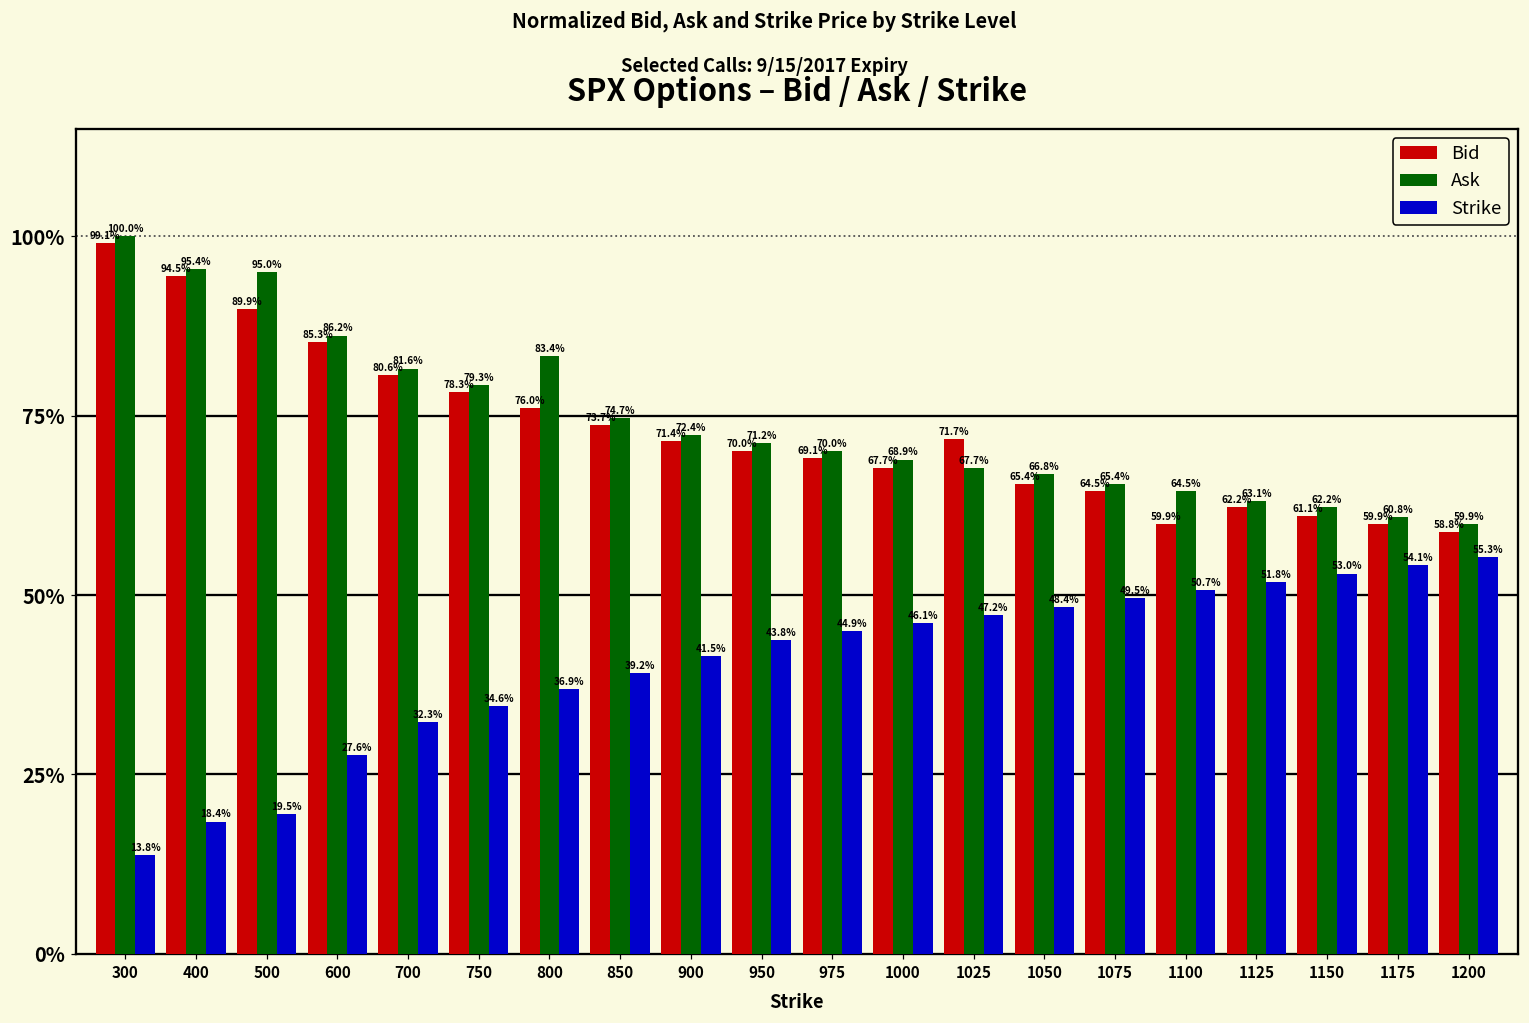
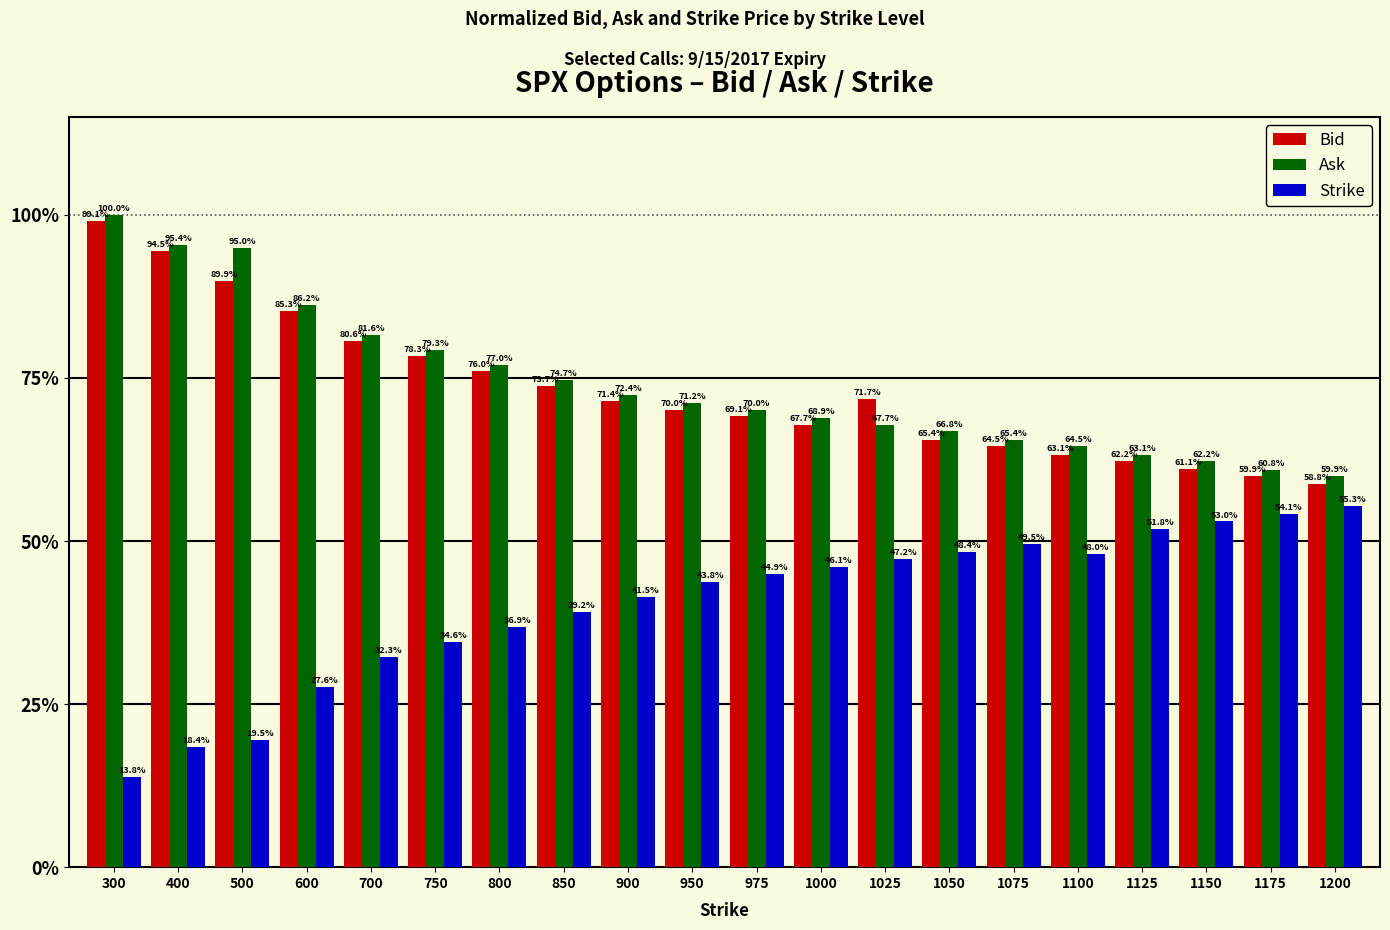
Ask, 800: 83.4% -> 77.0%
Bid, 1100: 59.9% -> 63.1%
Strike, 1100: 50.7% -> 48.0%
